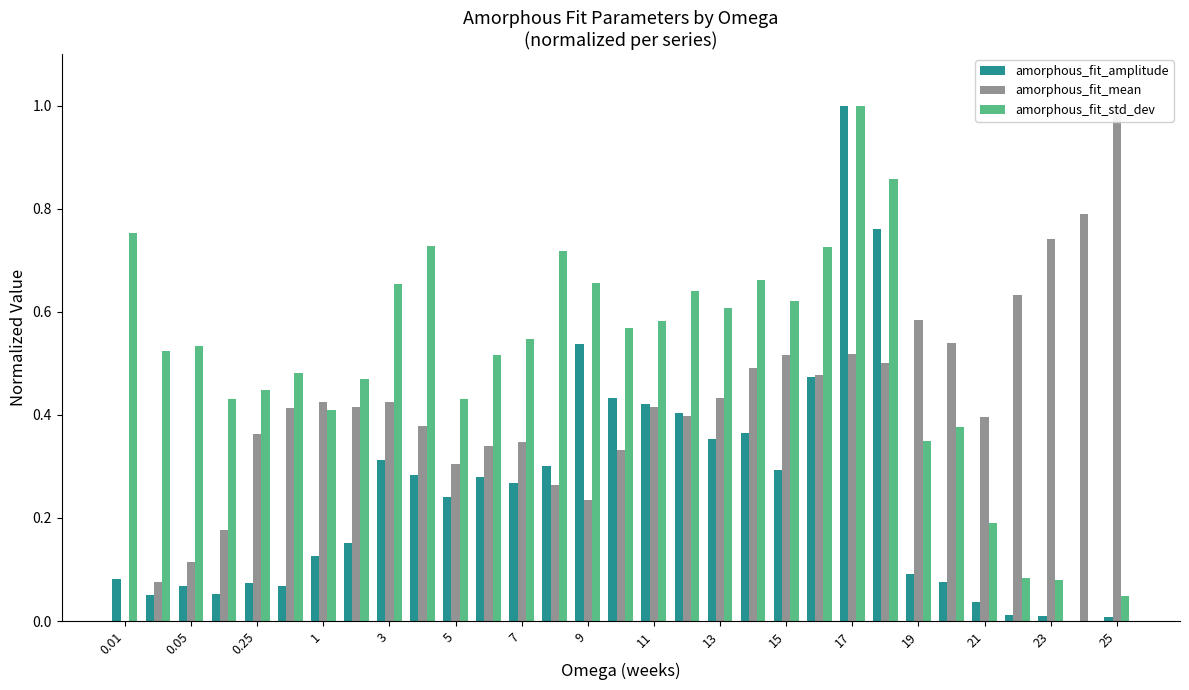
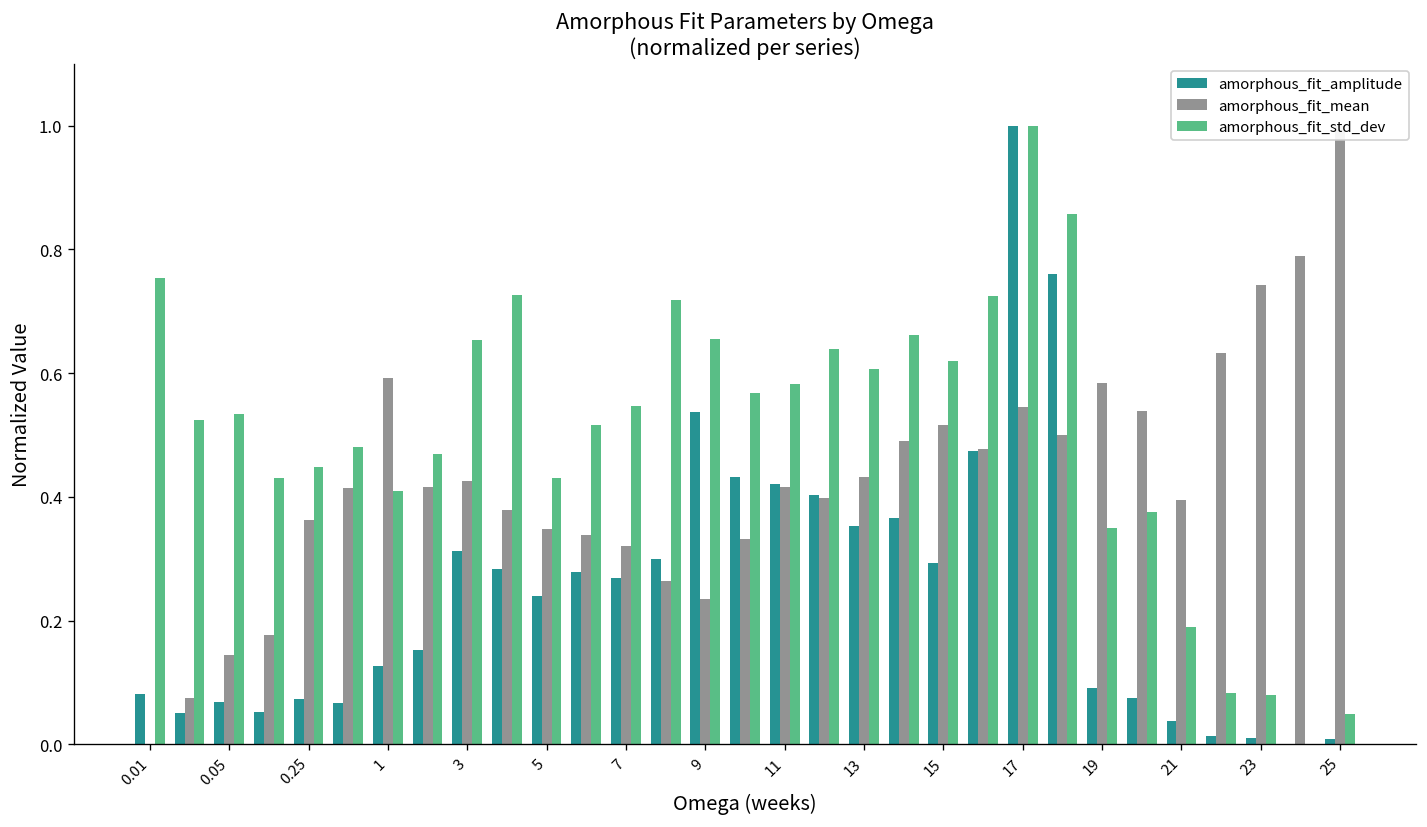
amorphous_fit_mean, 0.05: 0.11 -> 0.14
amorphous_fit_mean, 1: 0.42 -> 0.59
amorphous_fit_mean, 5: 0.30 -> 0.35
amorphous_fit_mean, 7: 0.35 -> 0.32
amorphous_fit_mean, 17: 0.52 -> 0.54
